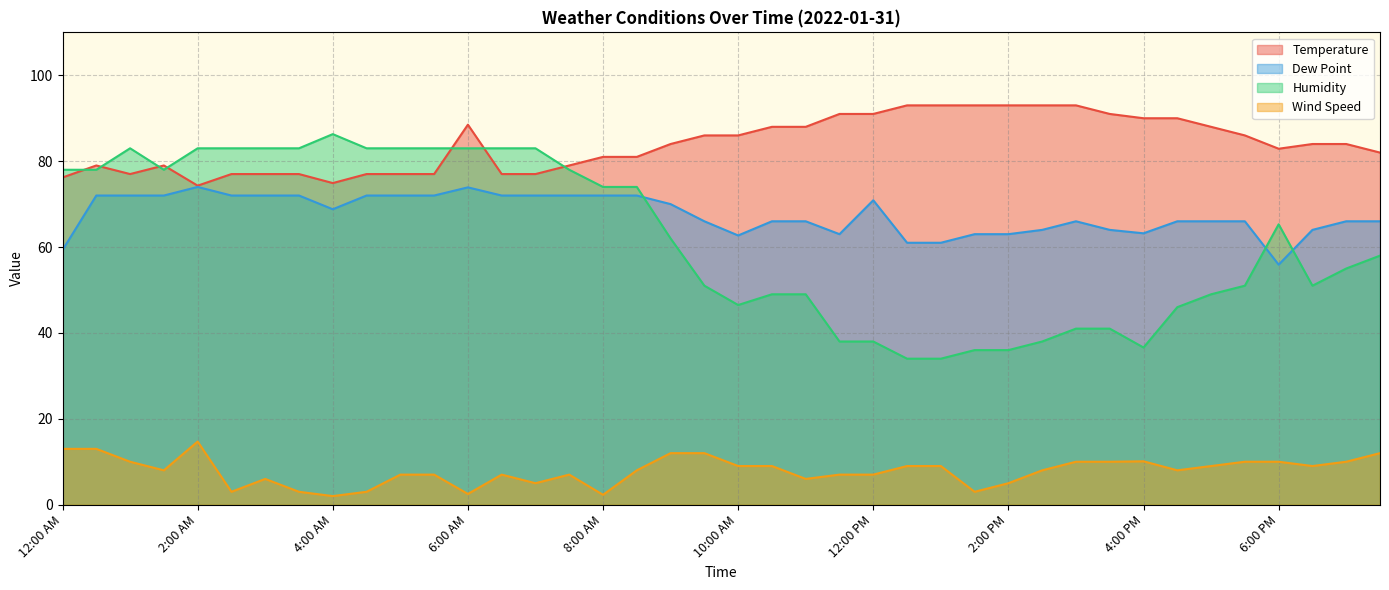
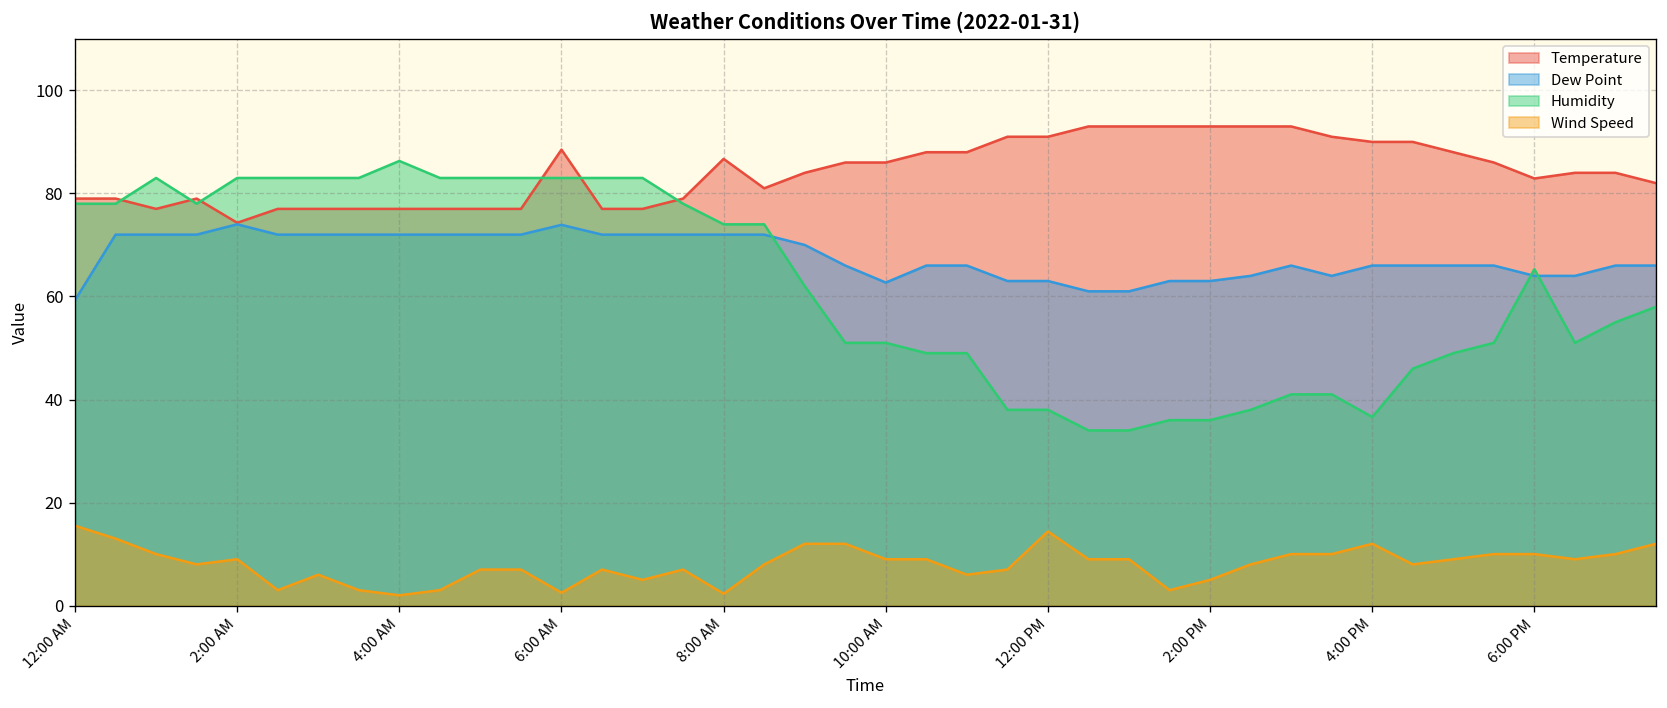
Temperature, 12:00 AM: 76 -> 79
Wind Speed, 12:00 AM: 13 -> 16
Wind Speed, 2:00 AM: 15 -> 9
Temperature, 4:00 AM: 75 -> 77
Dew Point, 4:00 AM: 69 -> 72
Temperature, 8:00 AM: 81 -> 87
Humidity, 10:00 AM: 47 -> 51
Dew Point, 12:00 PM: 71 -> 63
Wind Speed, 12:00 PM: 7 -> 14
Dew Point, 4:00 PM: 63 -> 66
Wind Speed, 4:00 PM: 10 -> 12
Dew Point, 6:00 PM: 56 -> 64
